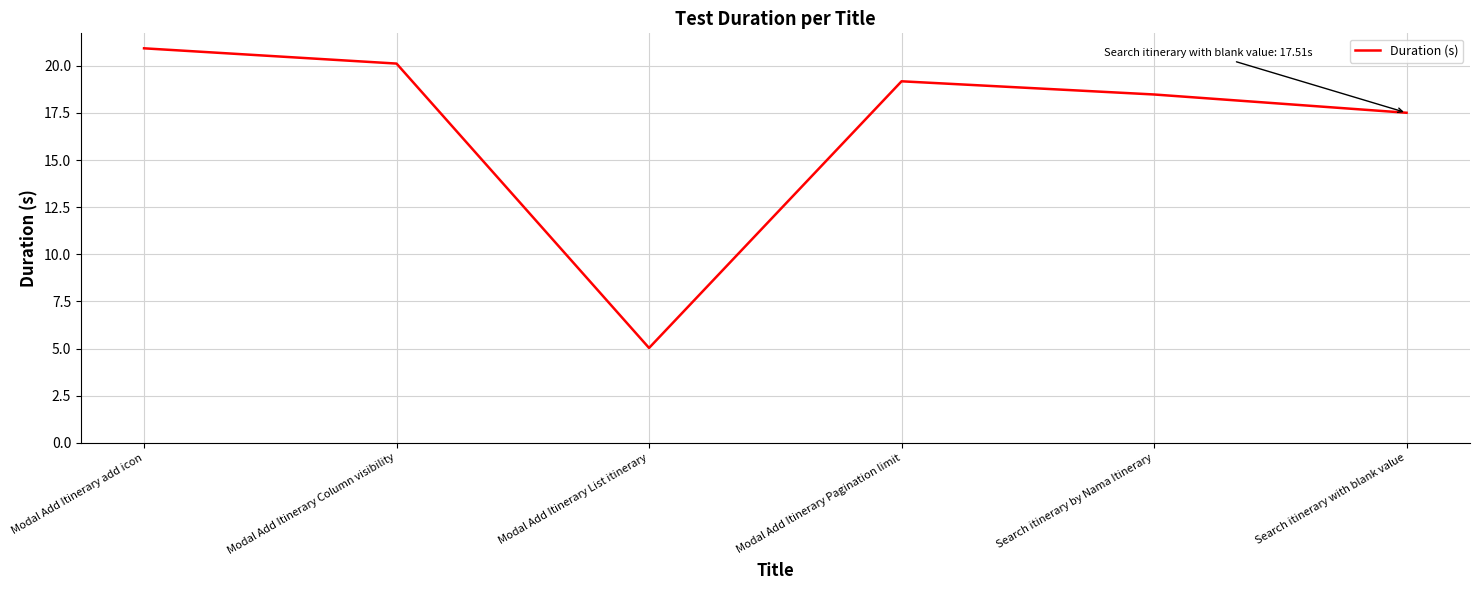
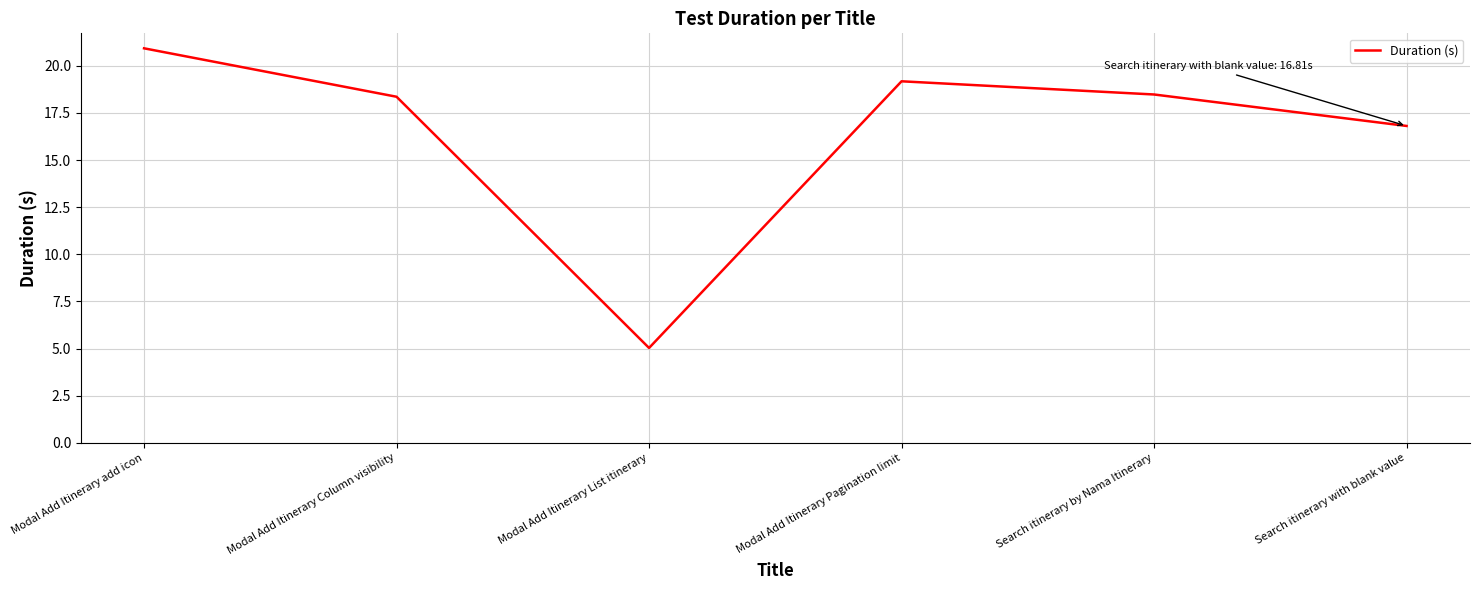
Modal Add Itinerary Column visibility: 20.1 -> 18.4
Search itinerary with blank value: 17.51s -> 16.81s
